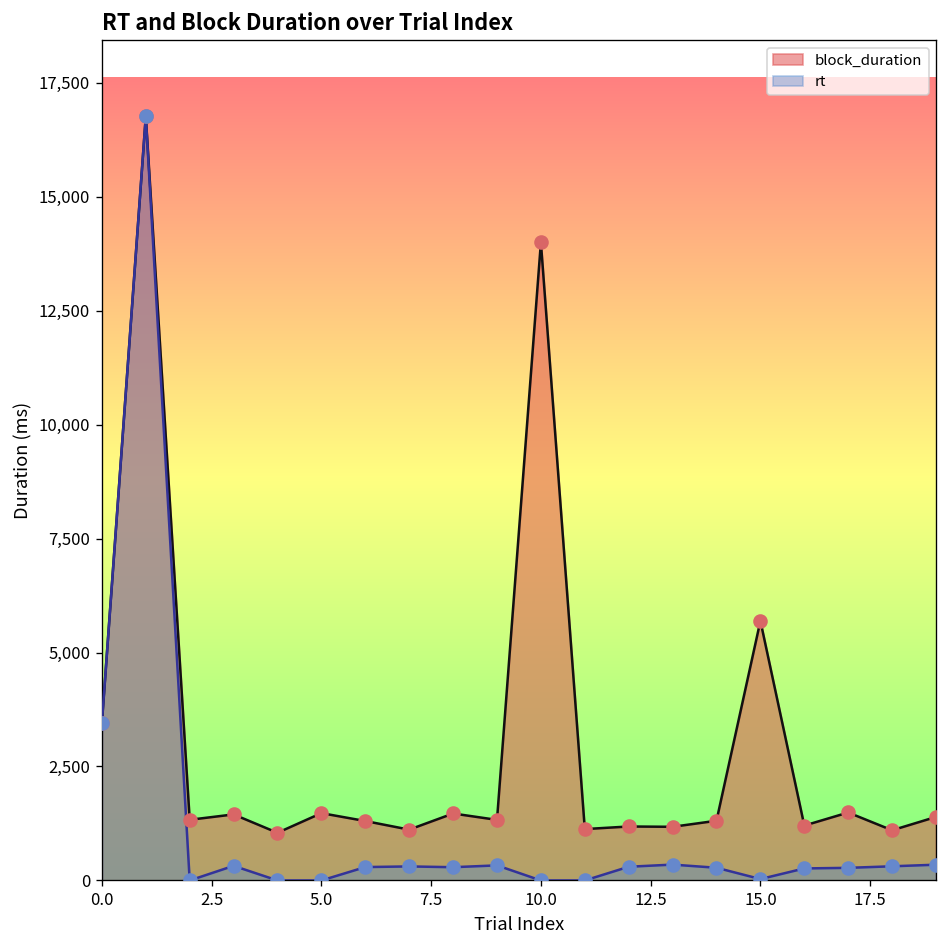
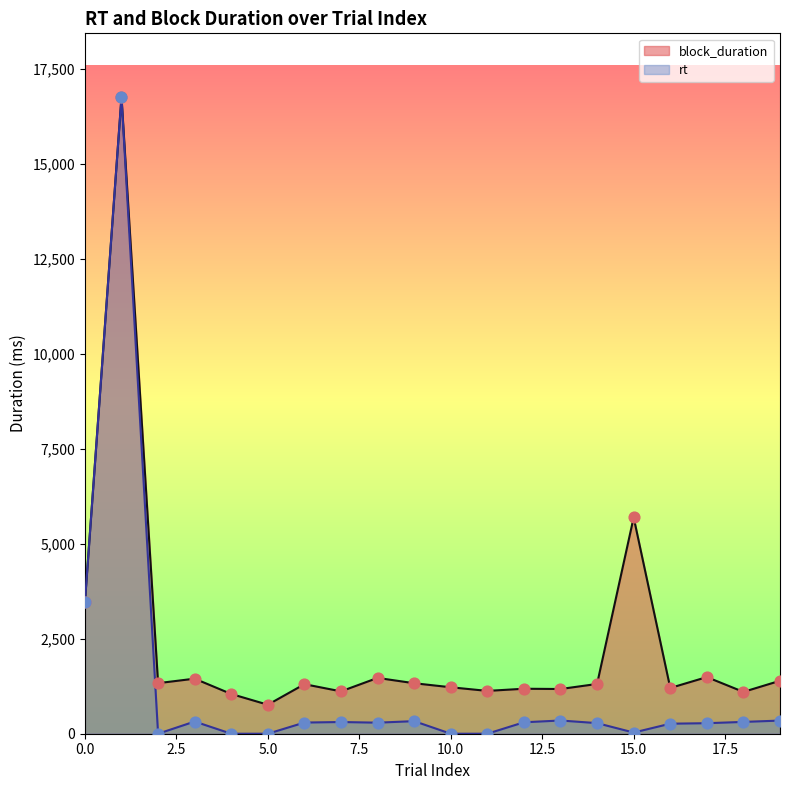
block_duration, 5.0: 1,500 -> 800
block_duration, 10.0: 14,000 -> 1,200
